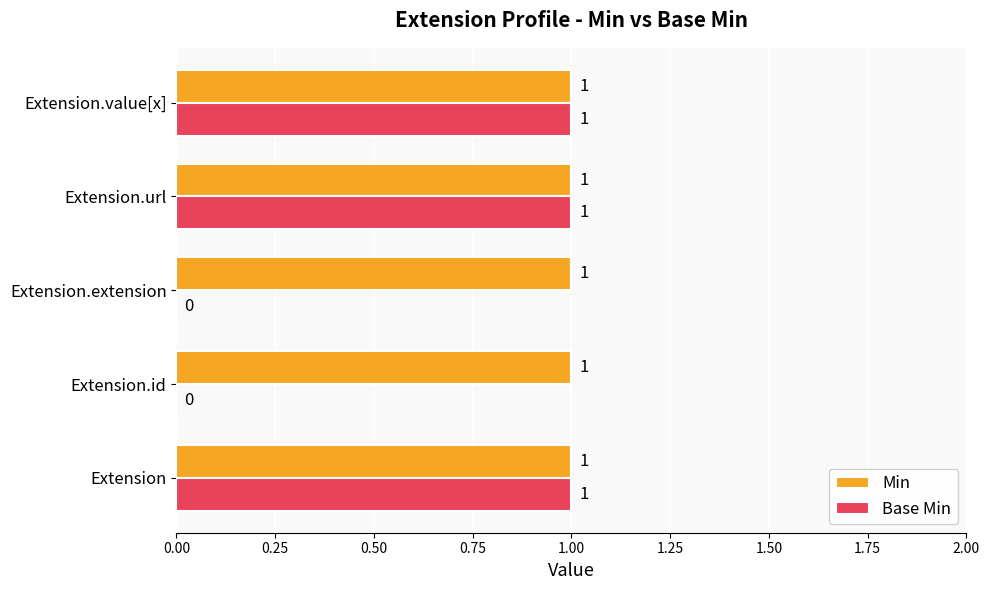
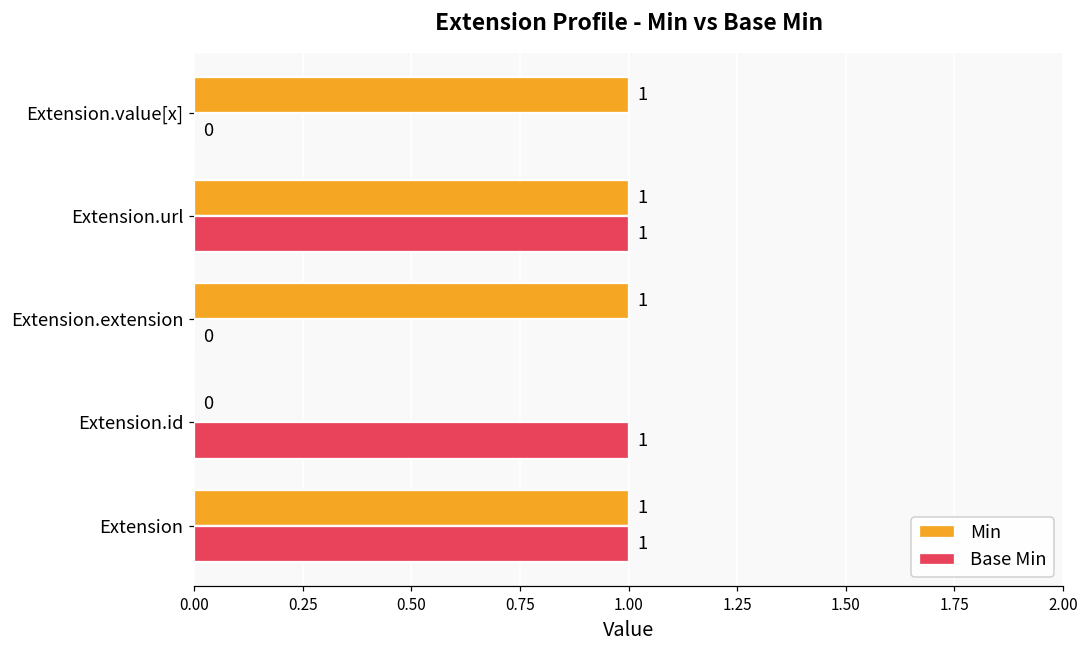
Base Min, Extension.value[x]: 1 -> 0
Min, Extension.id: 1 -> 0
Base Min, Extension.id: 0 -> 1
